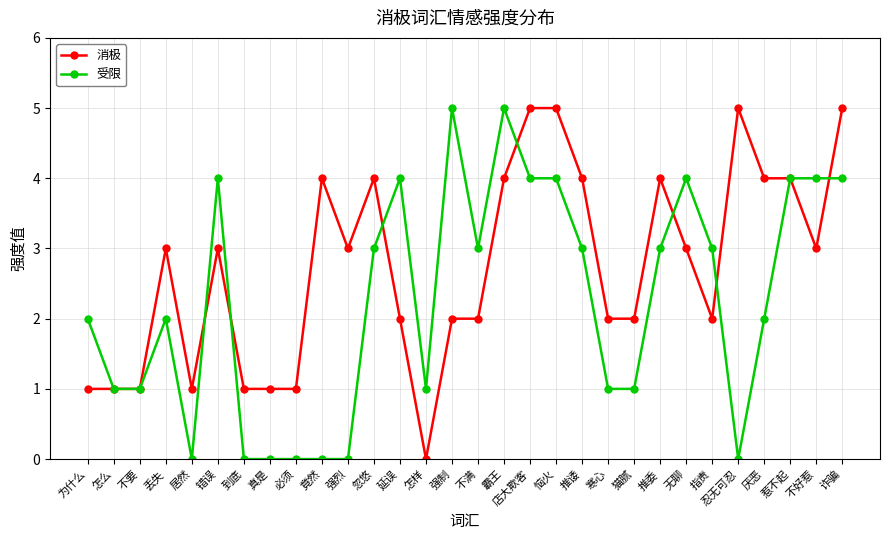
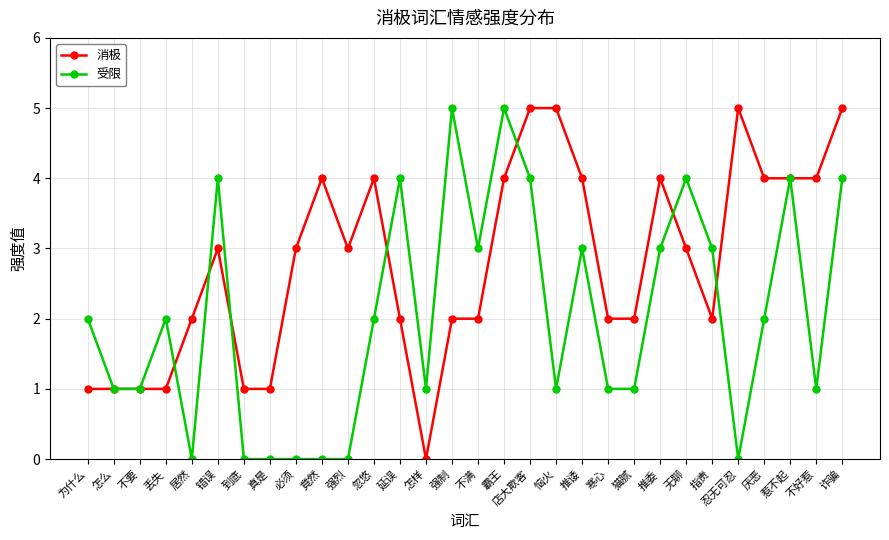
消极, 丢失: 3 -> 1
消极, 居然: 1 -> 2
消极, 必须: 1 -> 3
受限, 忽悠: 3 -> 2
受限, 恼火: 4 -> 1
消极, 不好惹: 3 -> 4
受限, 不好惹: 4 -> 1
